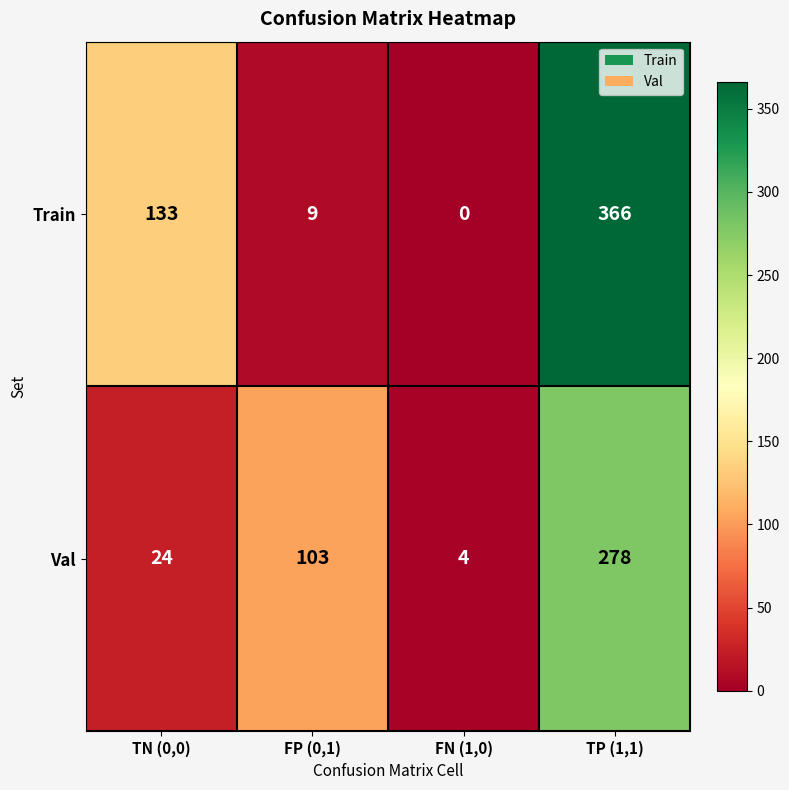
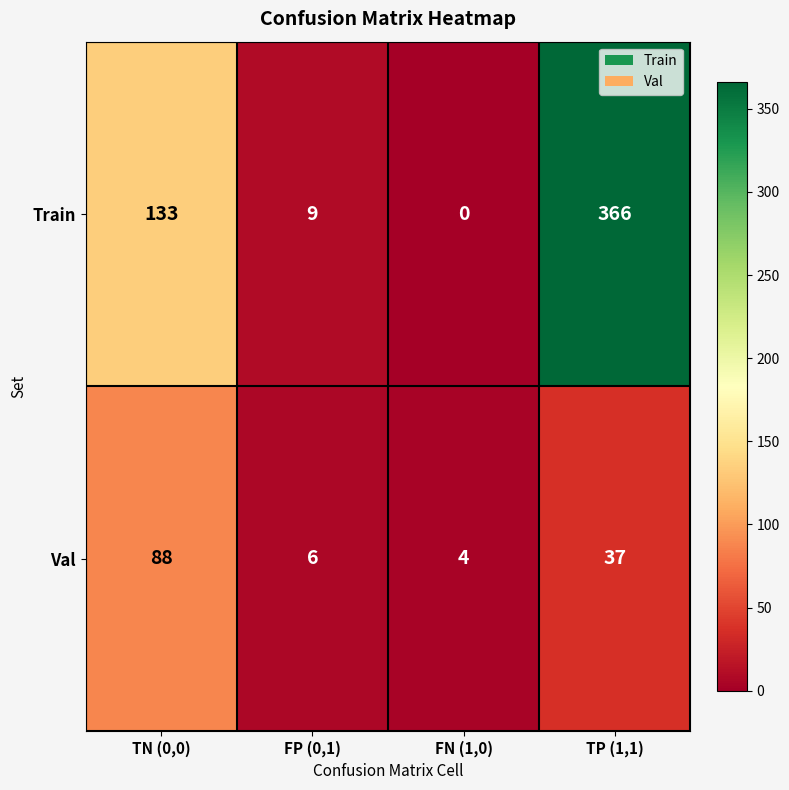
Val, TN (0,0): 24 -> 88
Val, FP (0,1): 103 -> 6
Val, TP (1,1): 278 -> 37
